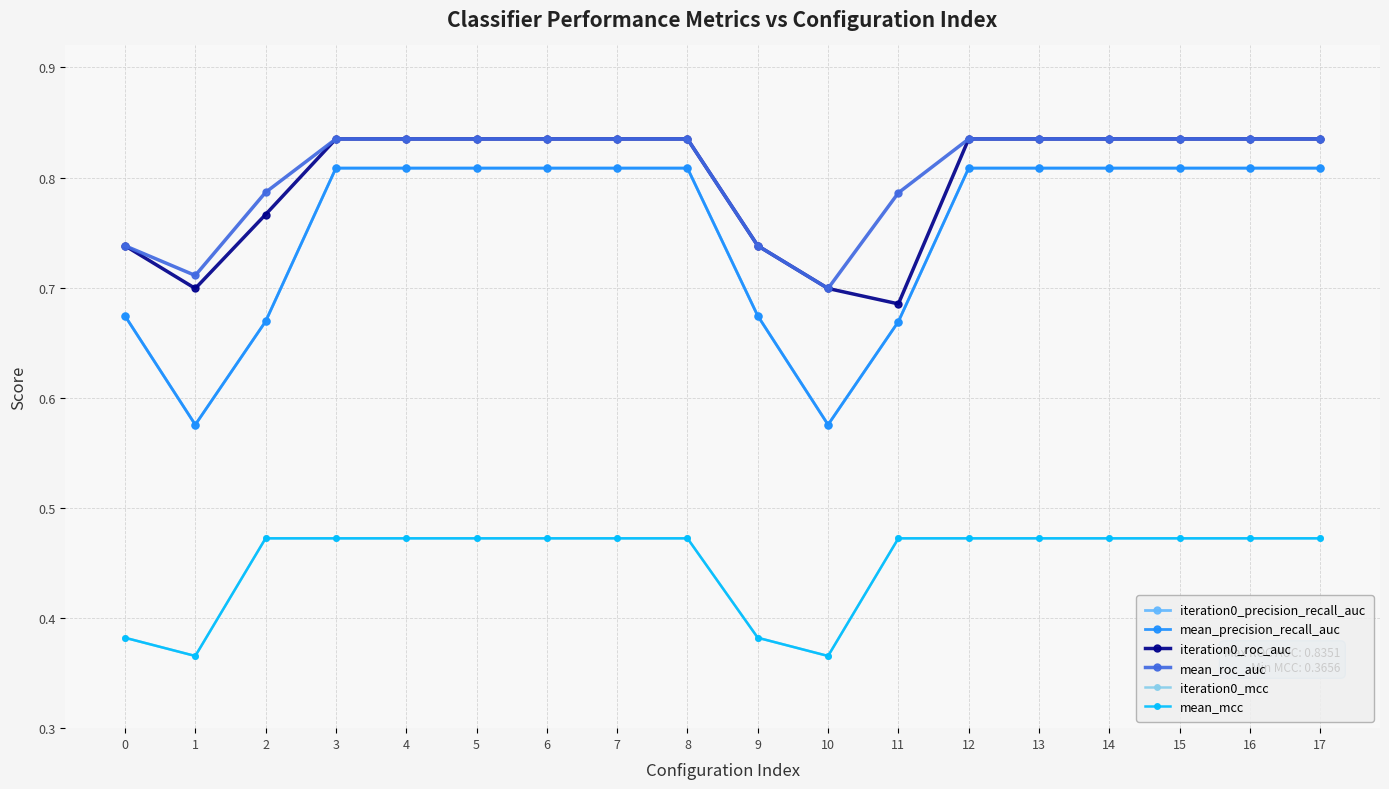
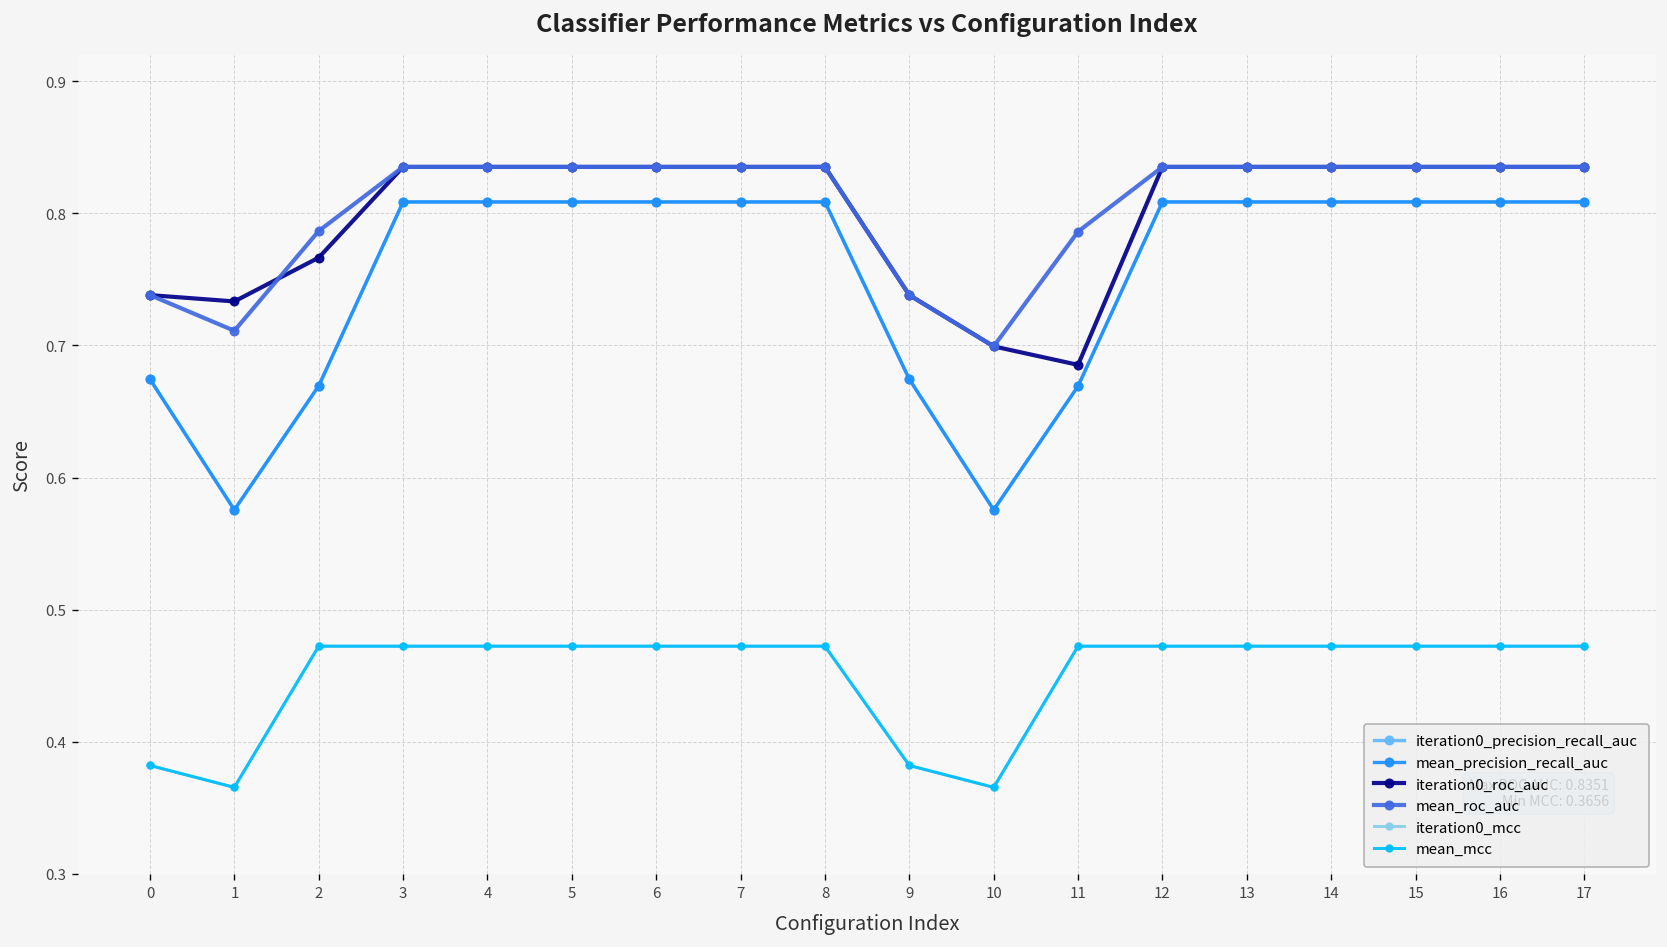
iteration0_roc_auc, 1: 0.699 -> 0.733
